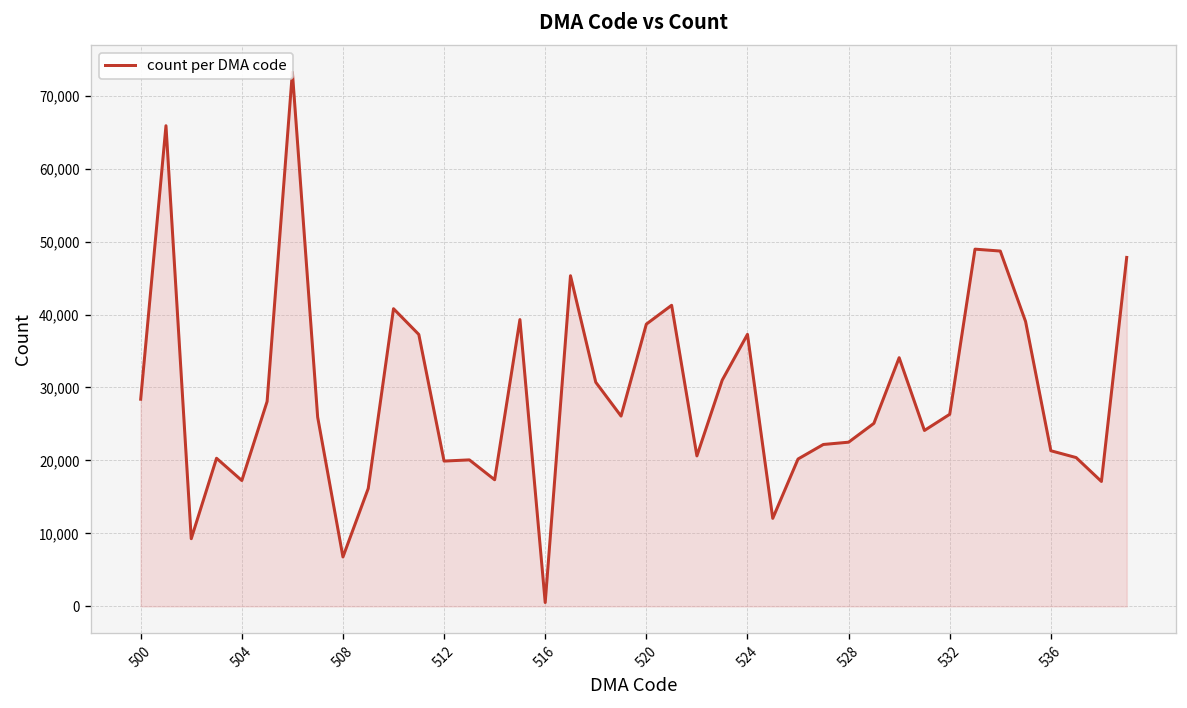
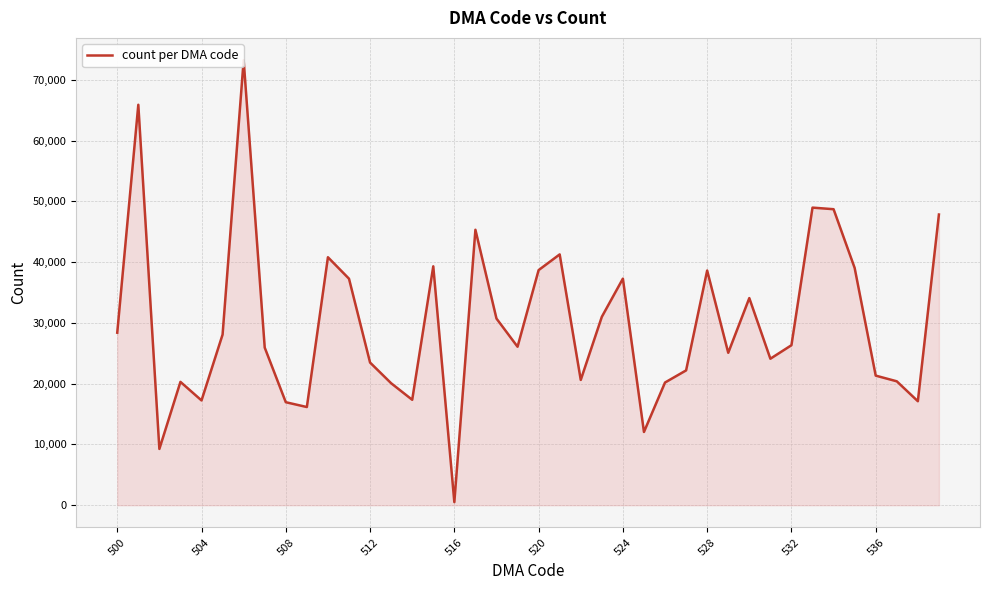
508: 7,000 -> 17,000
512: 20,000 -> 23,000
528: 23,000 -> 39,000
